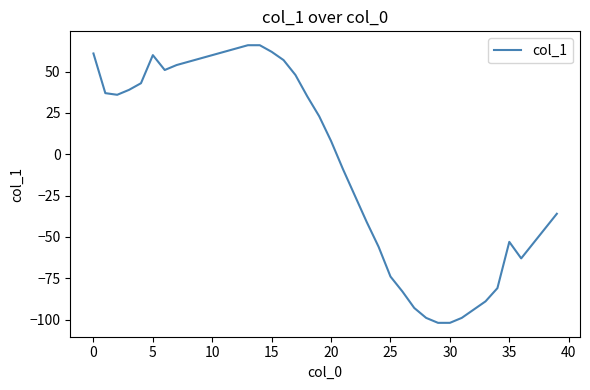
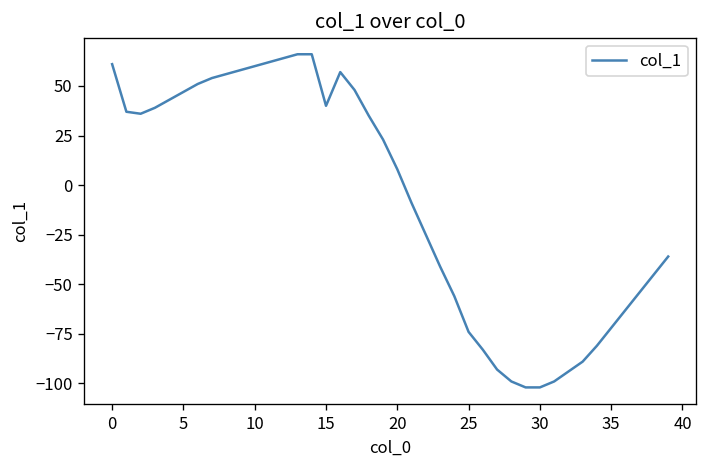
5: 60 -> 47
15: 62 -> 40
35: -53 -> -72
